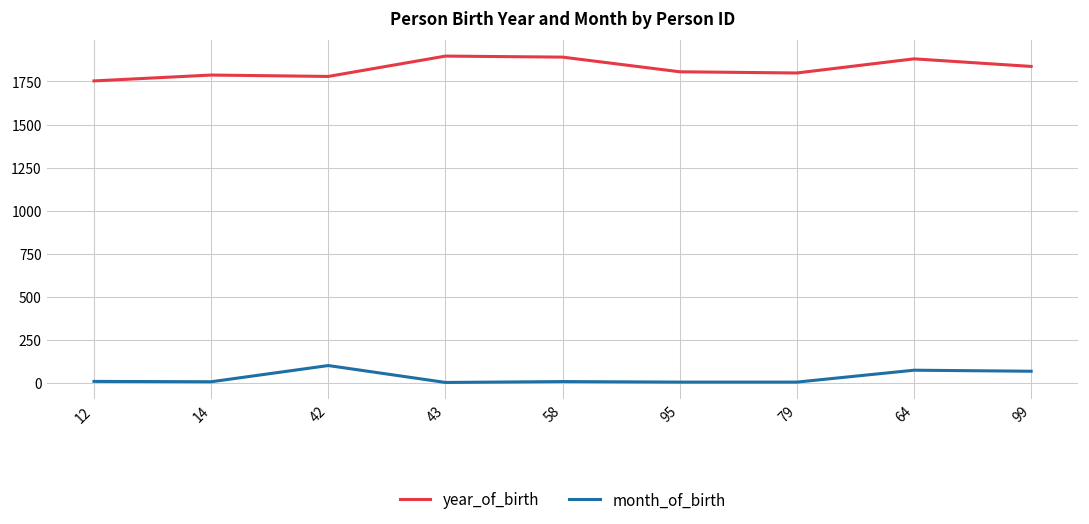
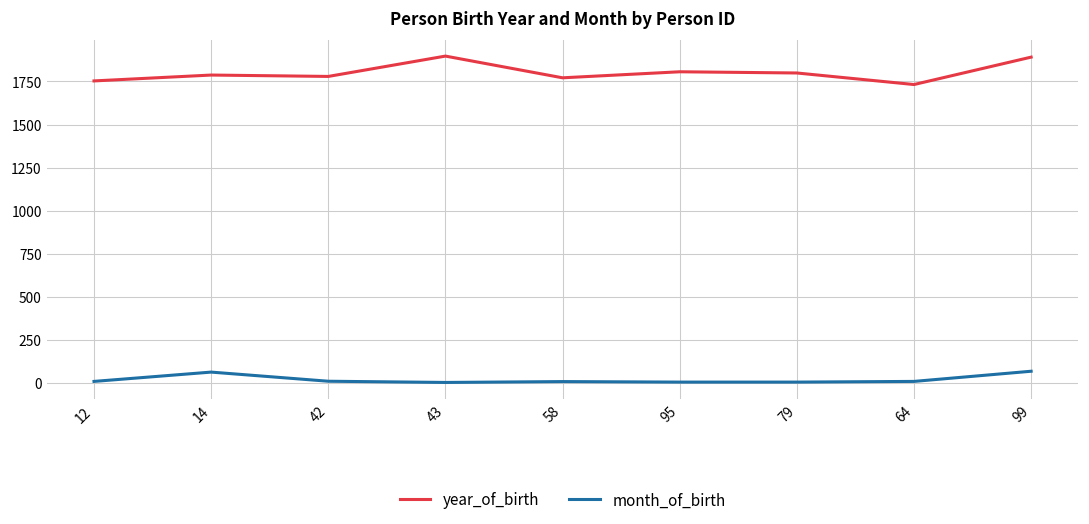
month_of_birth, 14: 10 -> 60
month_of_birth, 42: 100 -> 10
year_of_birth, 58: 1890 -> 1770
year_of_birth, 64: 1880 -> 1730
month_of_birth, 64: 80 -> 10
year_of_birth, 99: 1840 -> 1890
